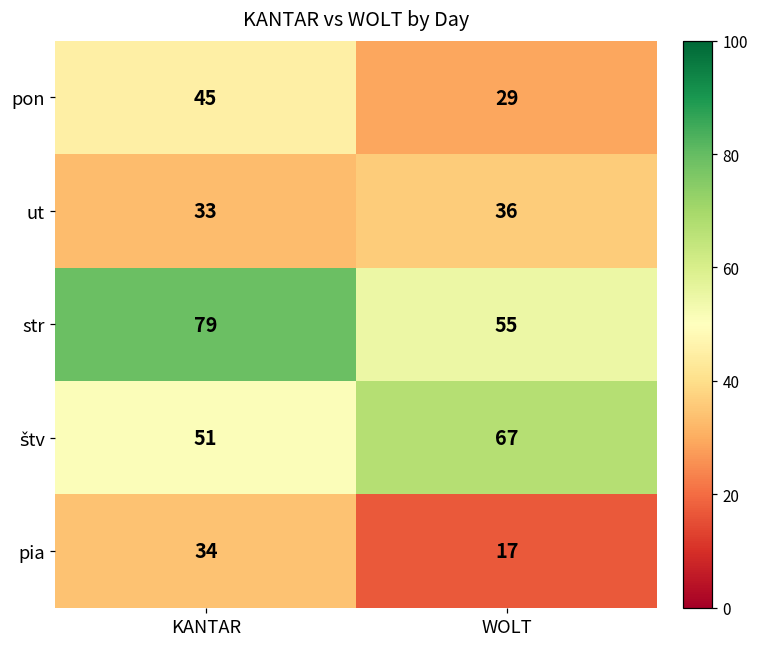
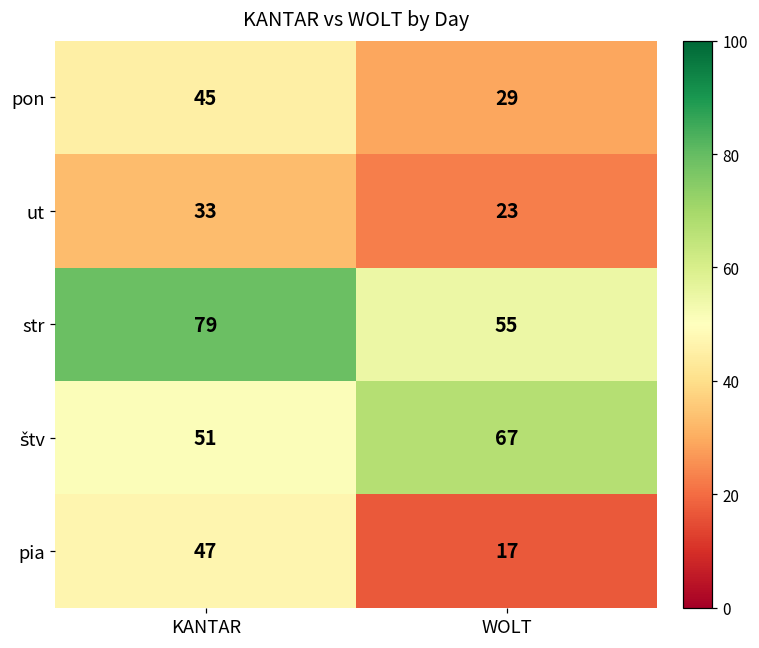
ut, WOLT: 36 -> 23
pia, KANTAR: 34 -> 47
